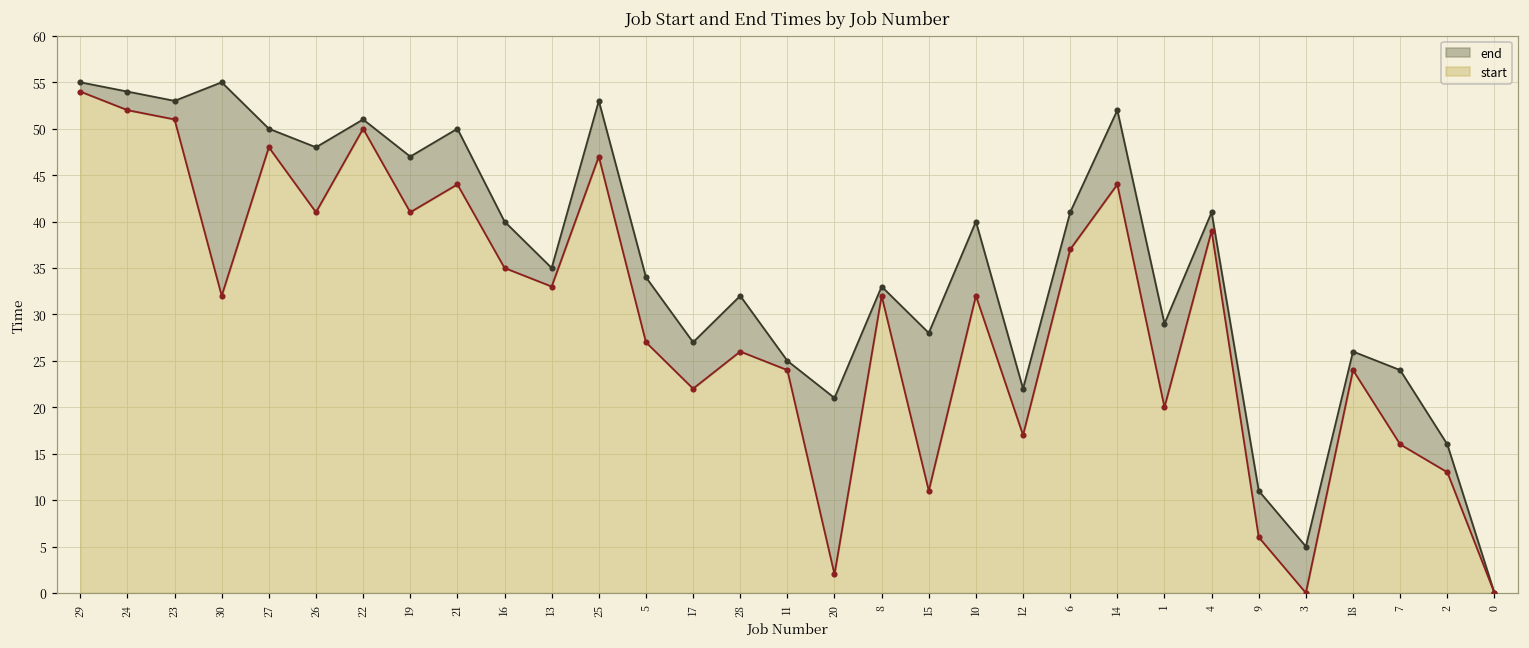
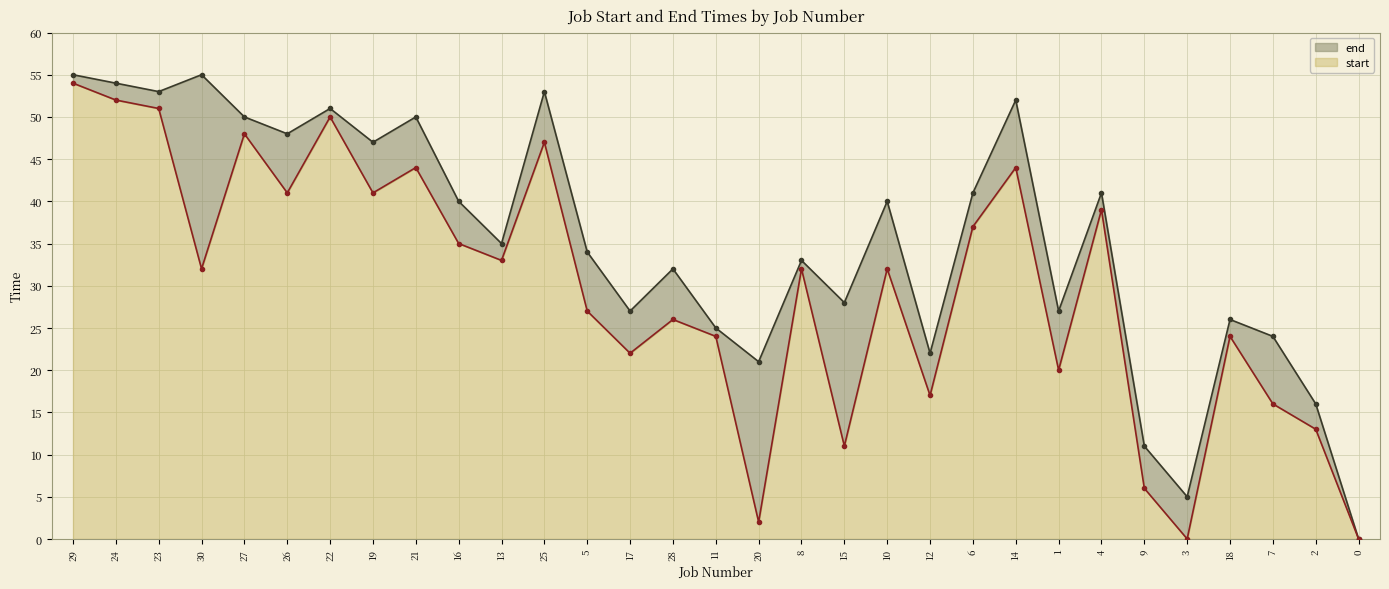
end, 1: 29 -> 27
